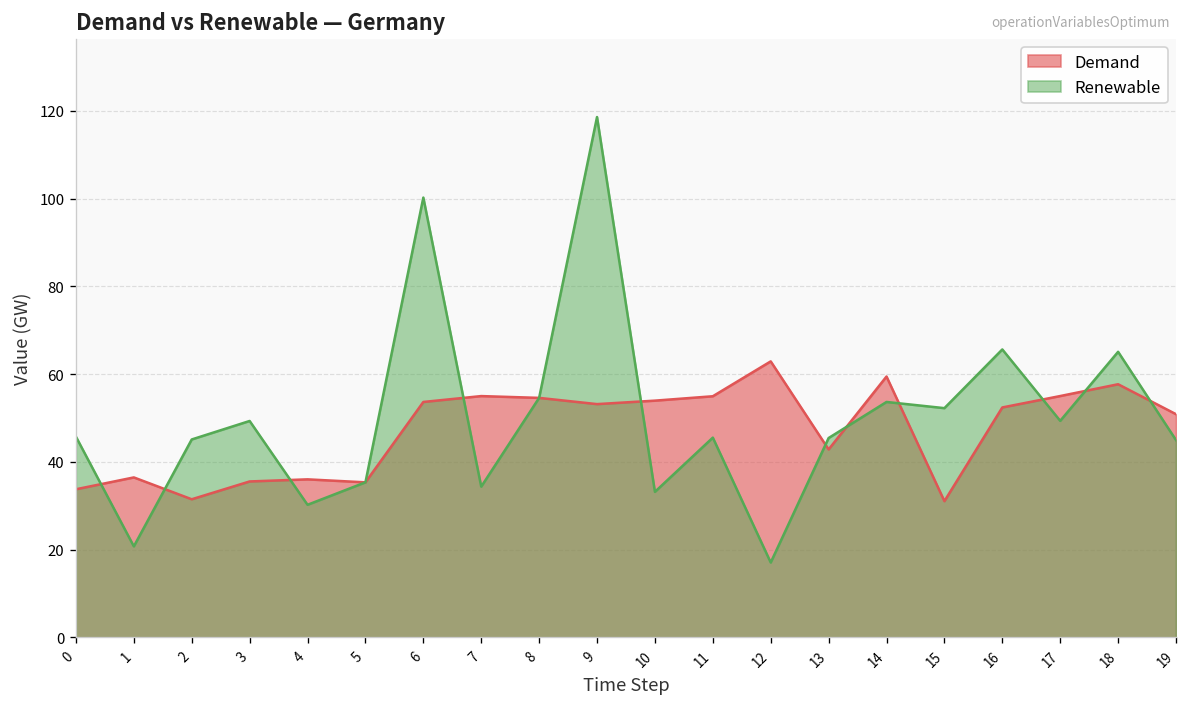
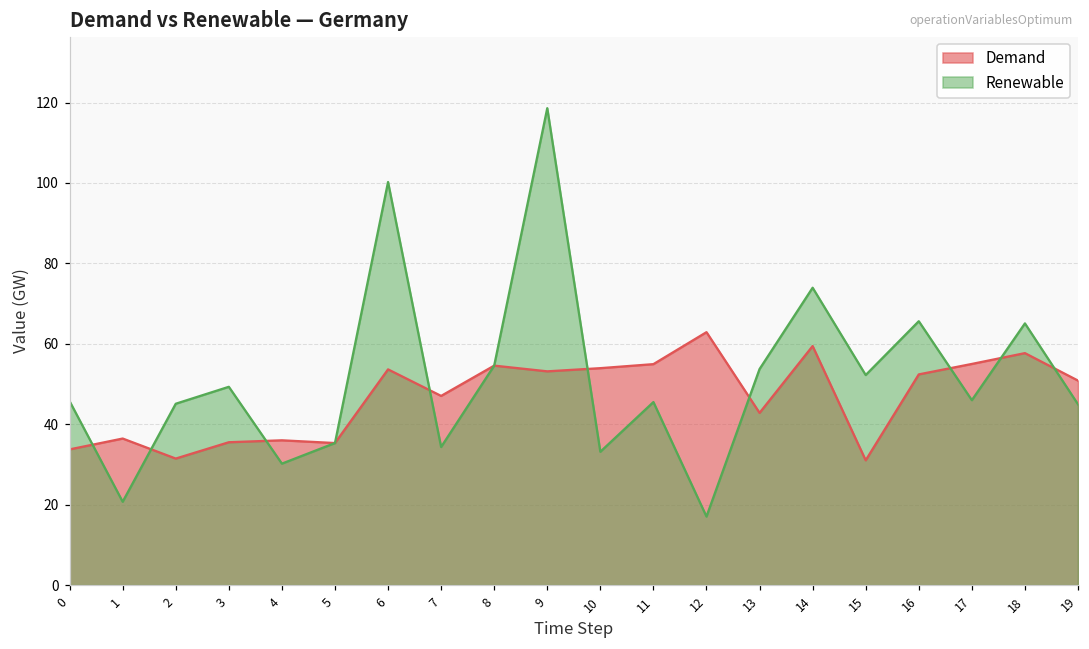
Demand, 7: 55 -> 47
Renewable, 13: 45 -> 54
Renewable, 14: 54 -> 74
Renewable, 17: 49 -> 46
